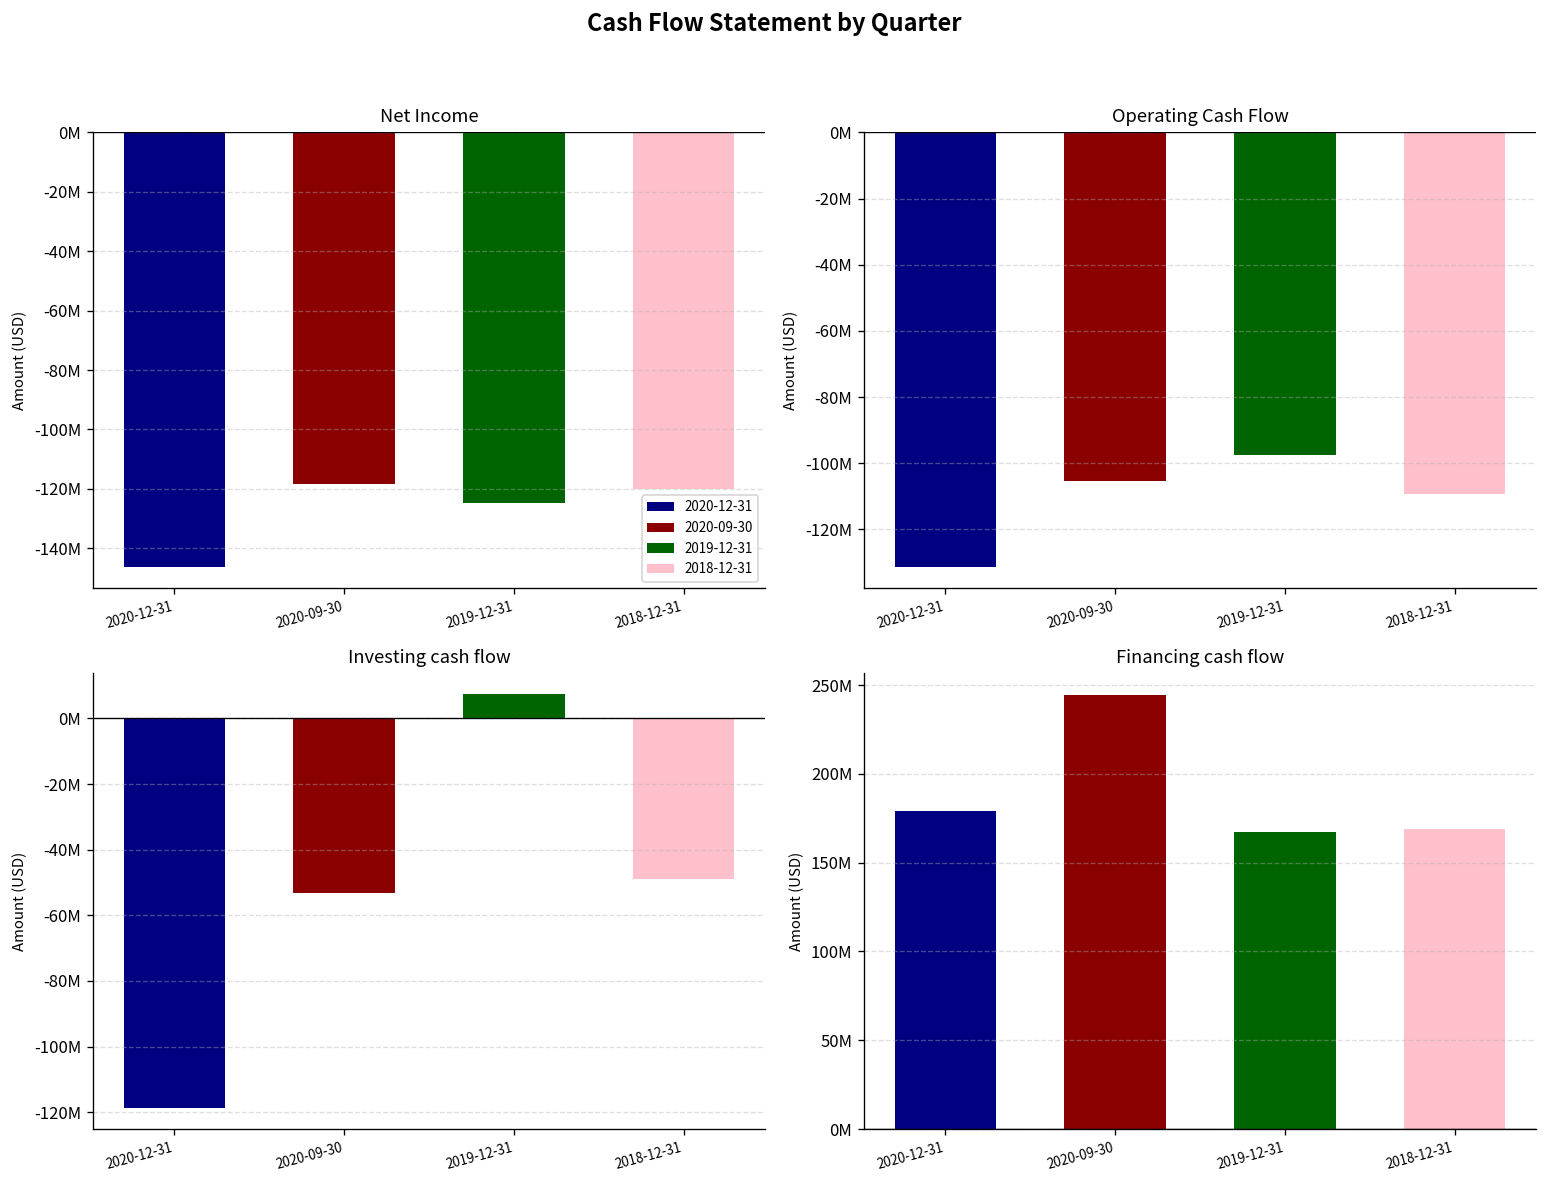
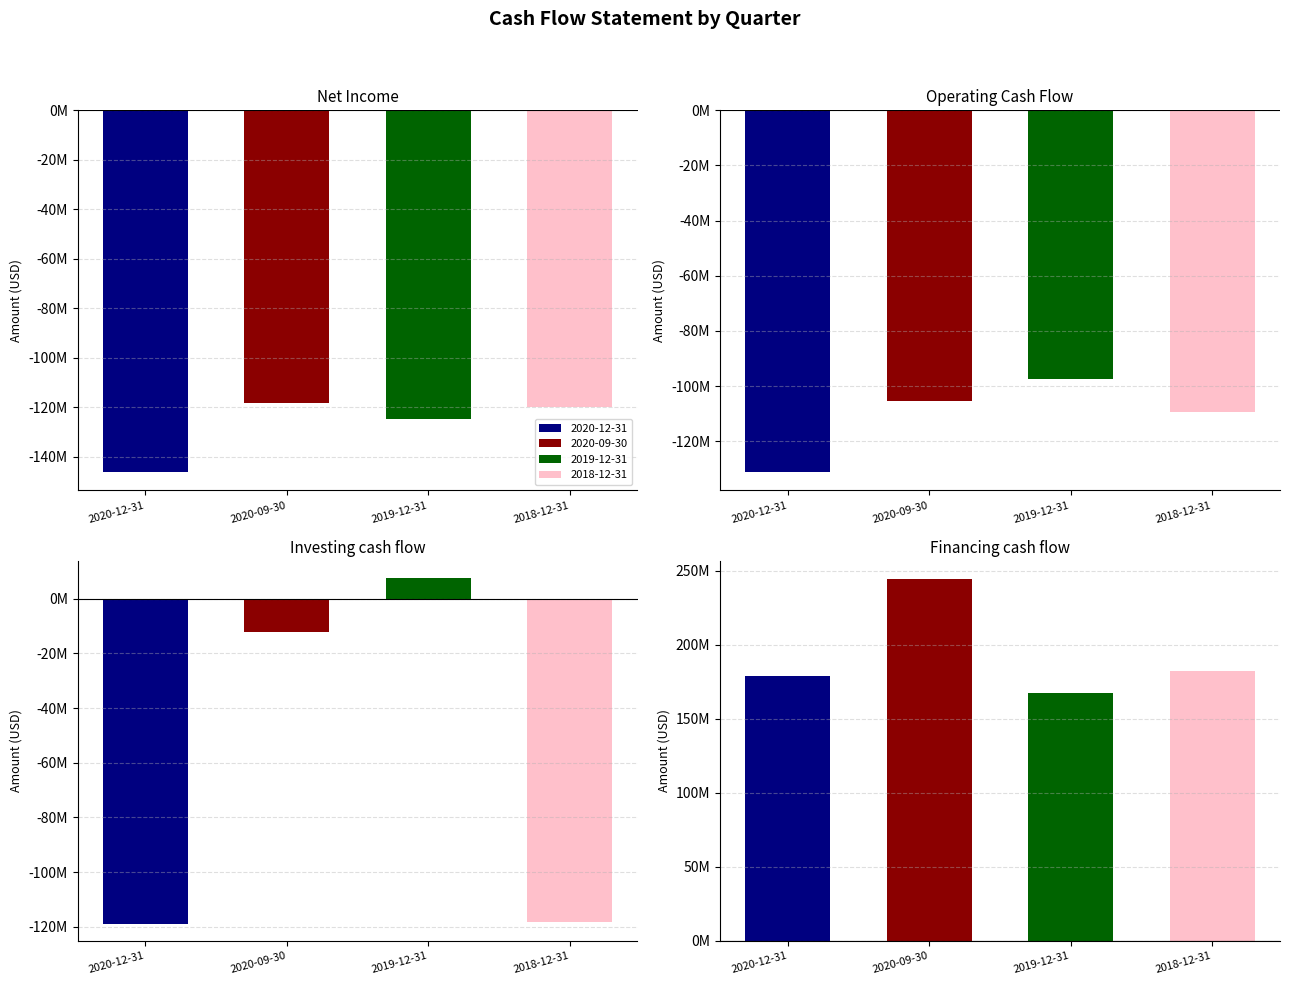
Investing cash flow, 2020-09-30: -53000000 -> -12000000
Investing cash flow, 2018-12-31: -49000000 -> -118000000
Financing cash flow, 2018-12-31: 169000000 -> 182000000
